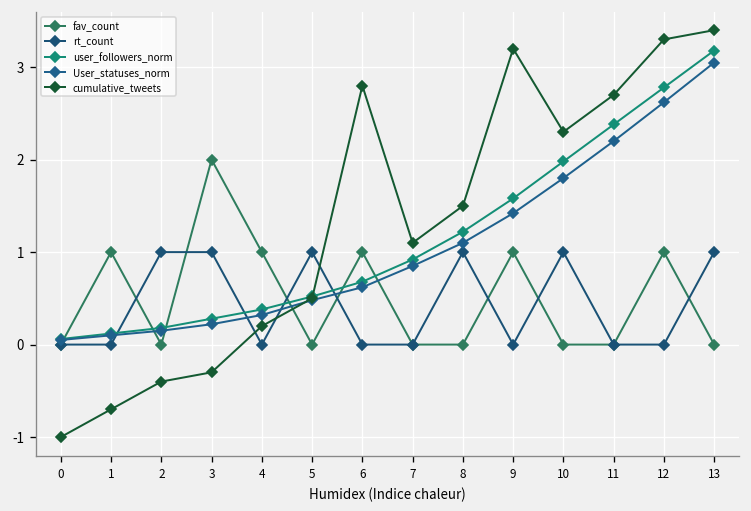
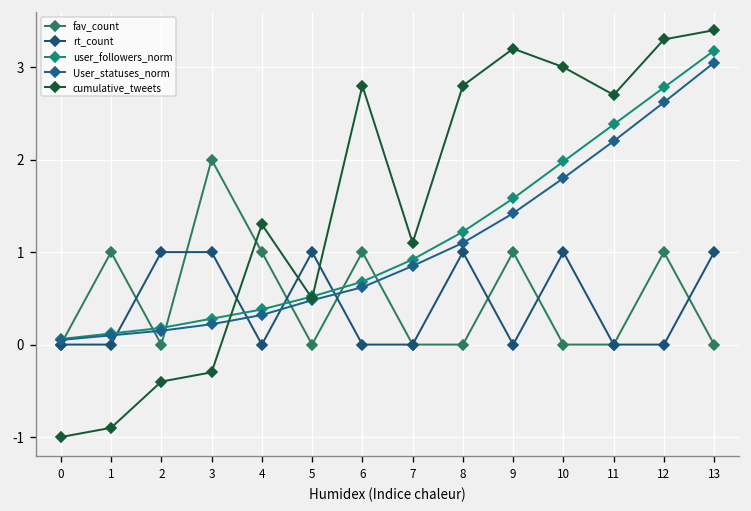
cumulative_tweets, 1: -0.7 -> -0.9
cumulative_tweets, 4: 0.2 -> 1.3
cumulative_tweets, 8: 1.5 -> 2.8
cumulative_tweets, 10: 2.3 -> 3.0
